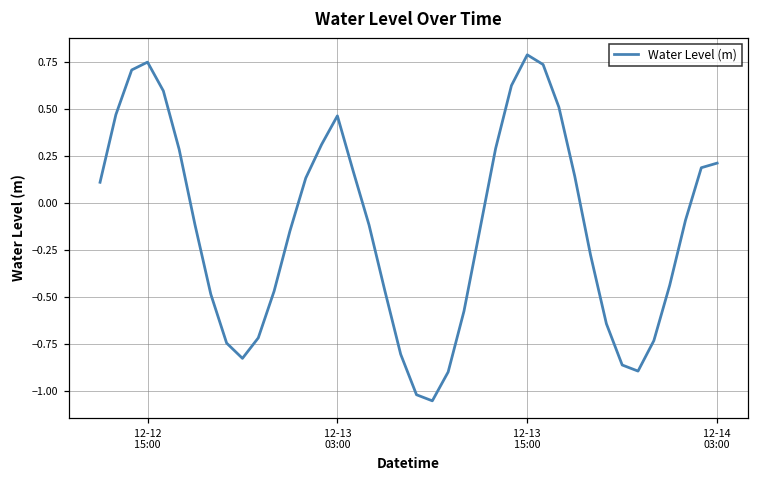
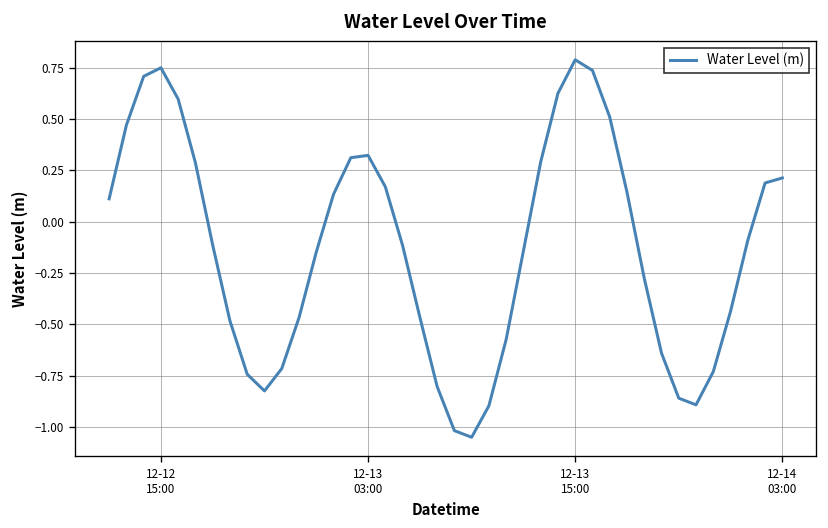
12-13 03:00: 0.46 -> 0.32
